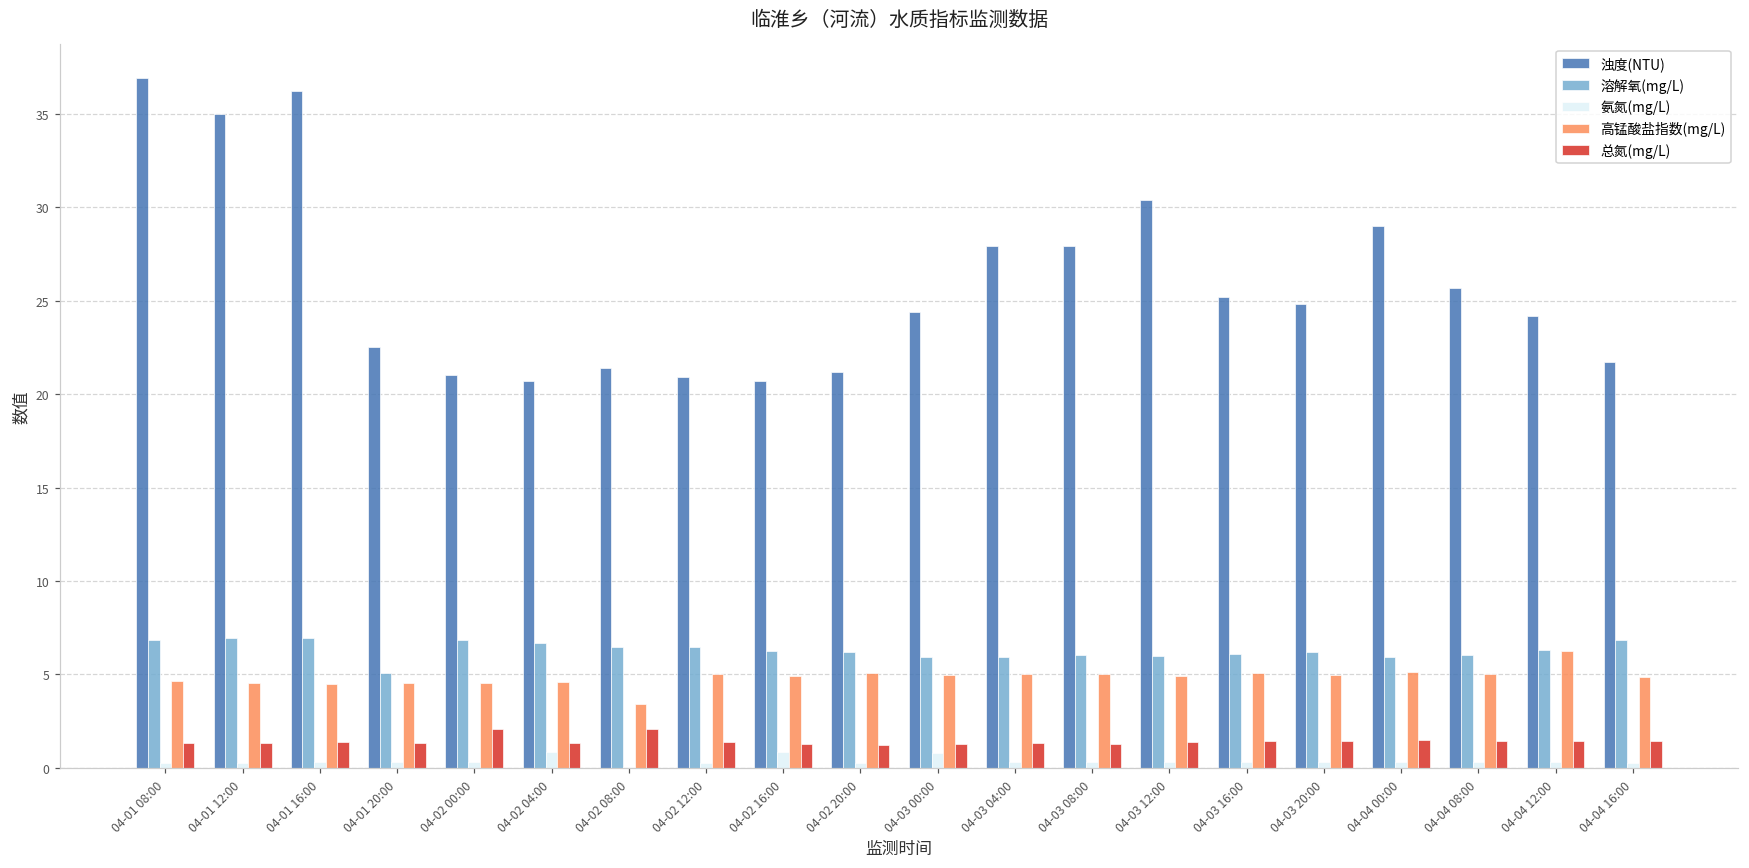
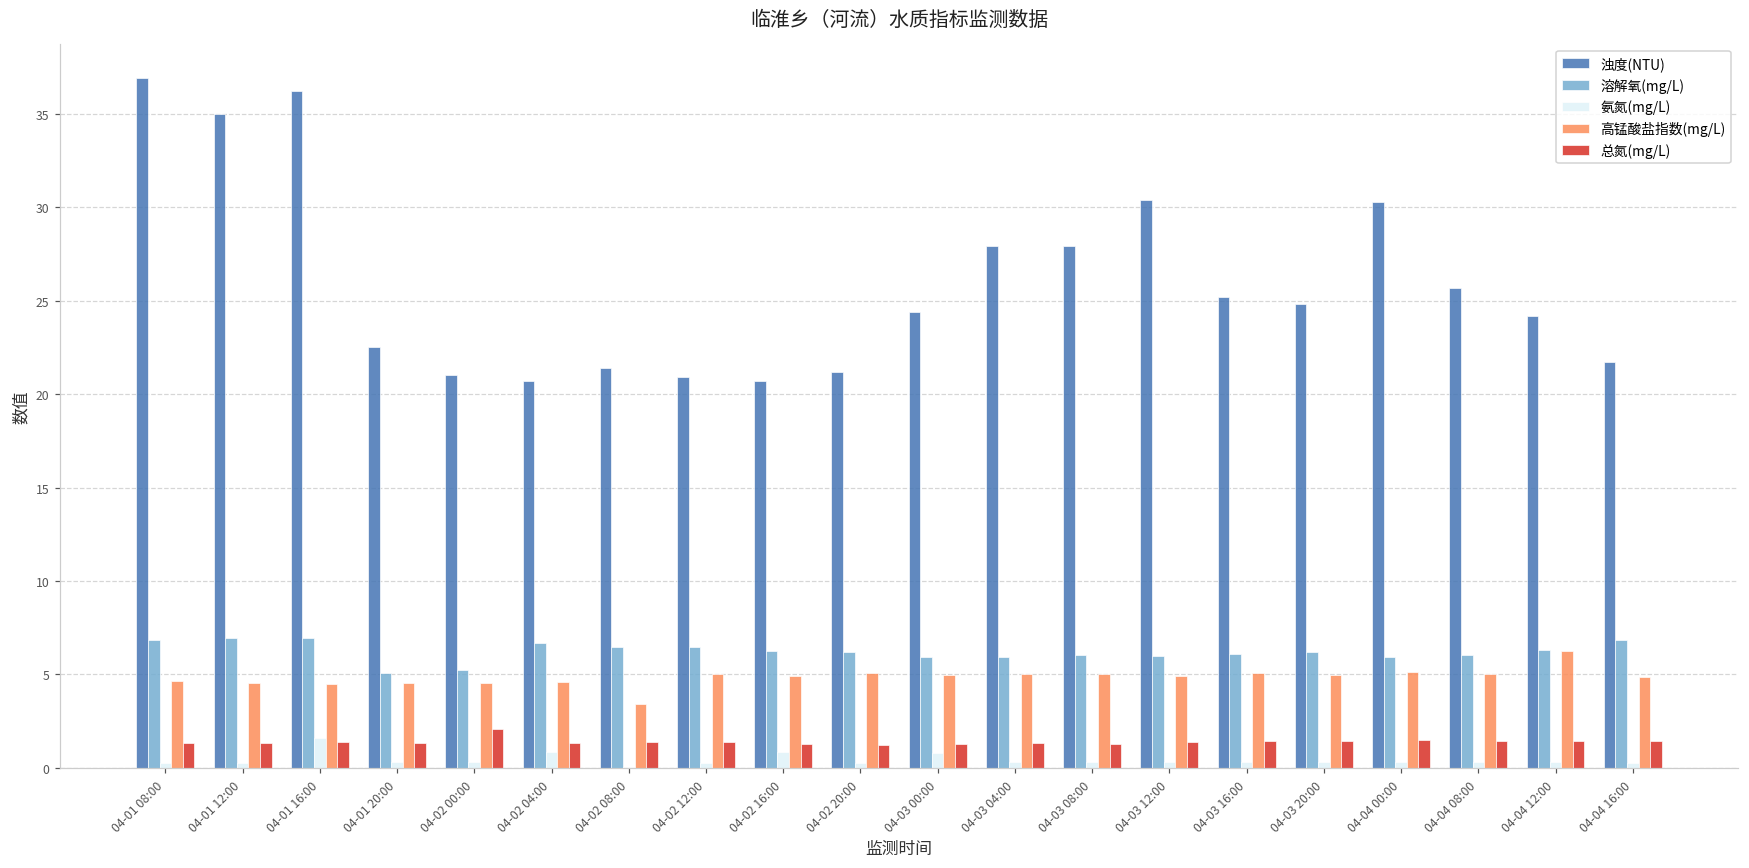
氨氮(mg/L), 04-01 16:00: 0.3 -> 1.6
溶解氧(mg/L), 04-02 00:00: 6.8 -> 5.2
总氮(mg/L), 04-02 08:00: 2.1 -> 1.4
浊度(NTU), 04-04 00:00: 29.0 -> 30.3
